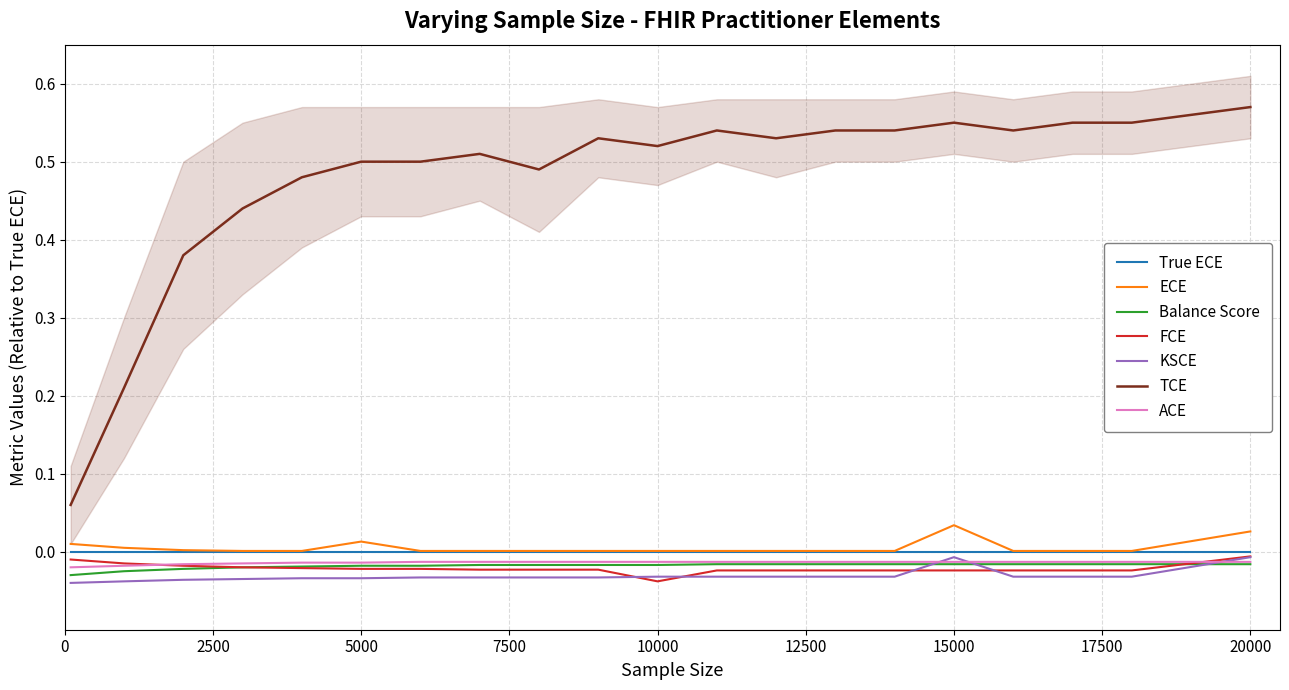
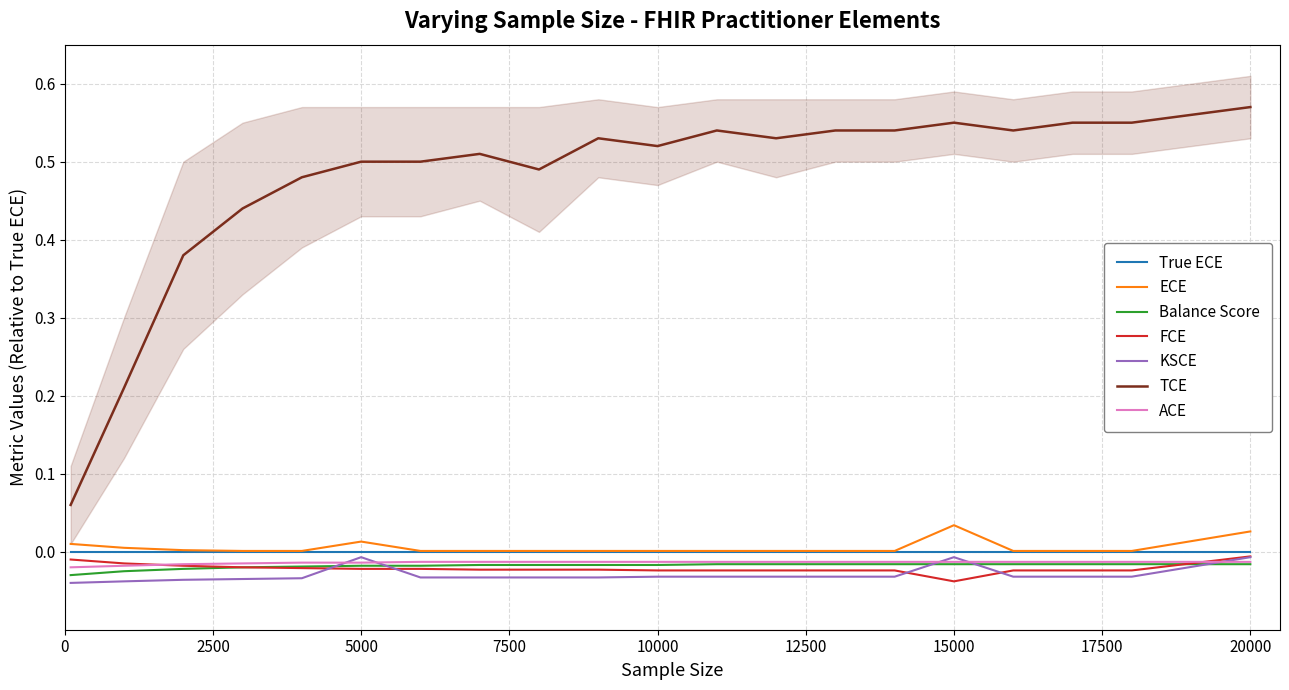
KSCE, 5000: -0.03 -> -0.01
FCE, 10000: -0.04 -> -0.02
FCE, 15000: -0.02 -> -0.04
